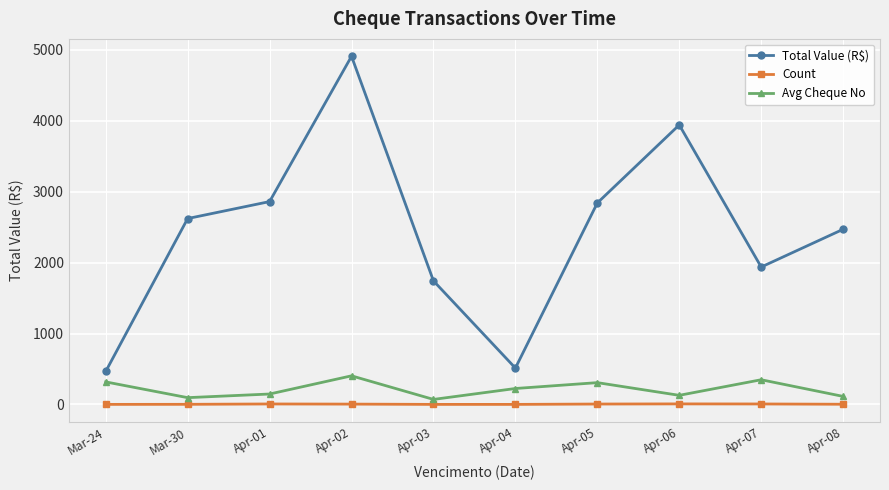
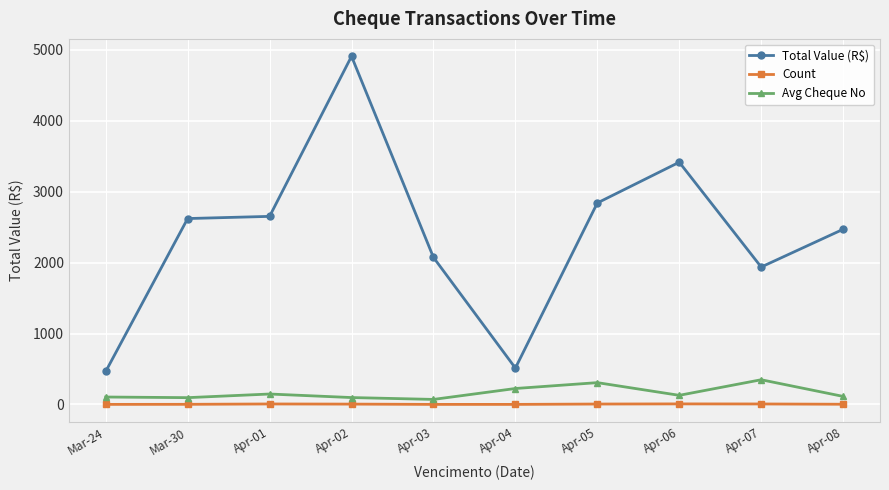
Avg Cheque No, Mar-24: 300 -> 100
Total Value (R$), Apr-01: 2900 -> 2700
Avg Cheque No, Apr-02: 400 -> 100
Total Value (R$), Apr-03: 1700 -> 2100
Total Value (R$), Apr-06: 3900 -> 3400
